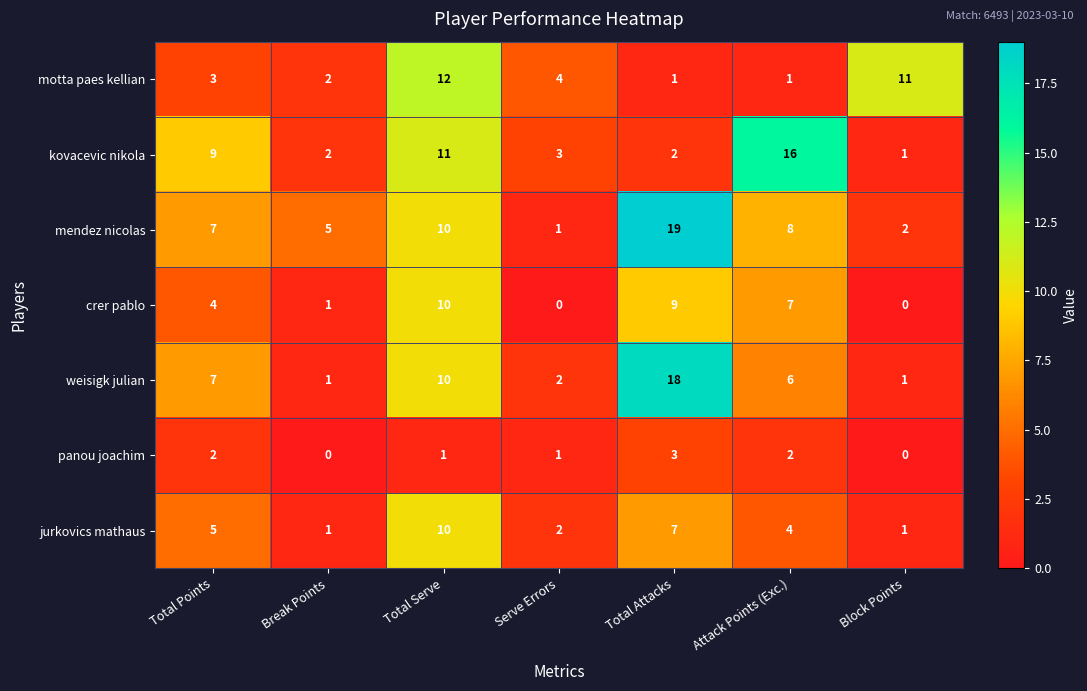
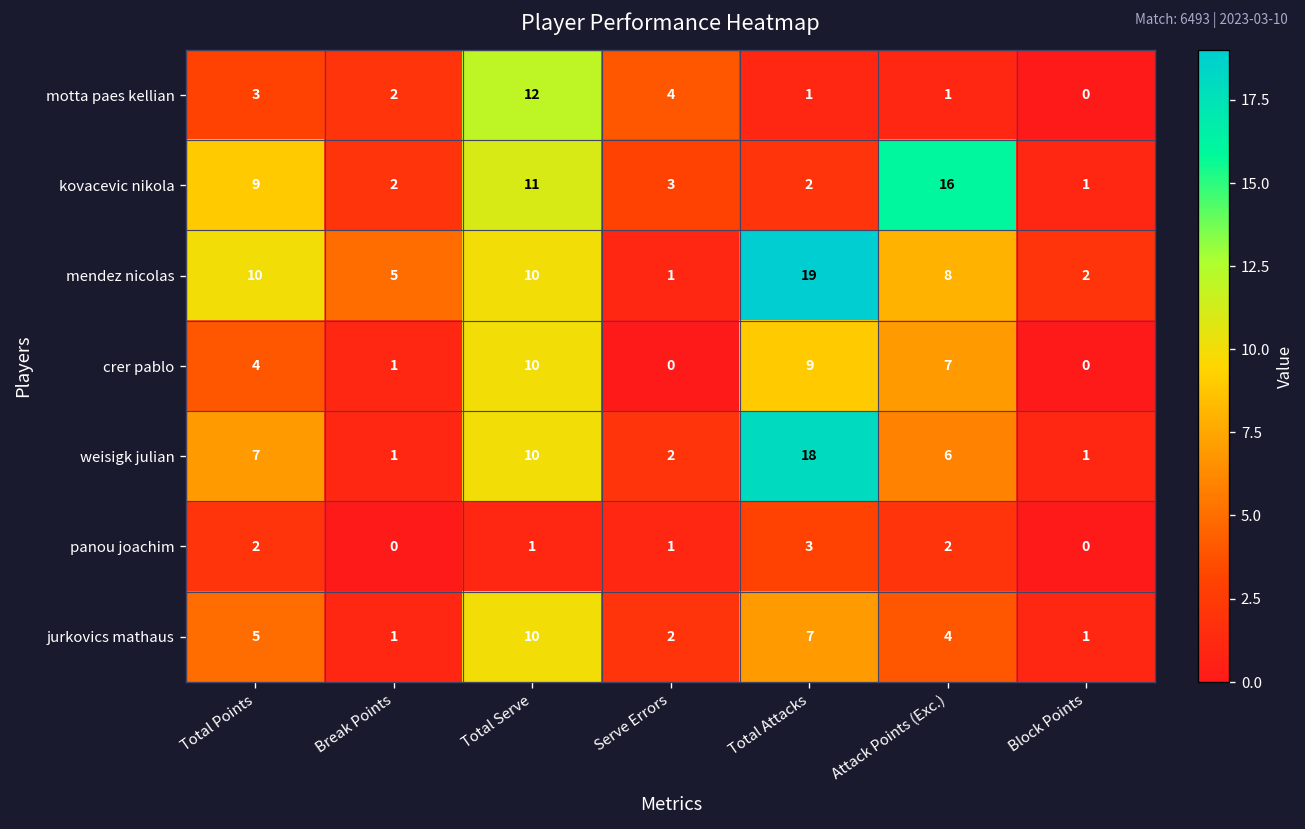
motta paes kellian, Block Points: 11 -> 0
mendez nicolas, Total Points: 7 -> 10
